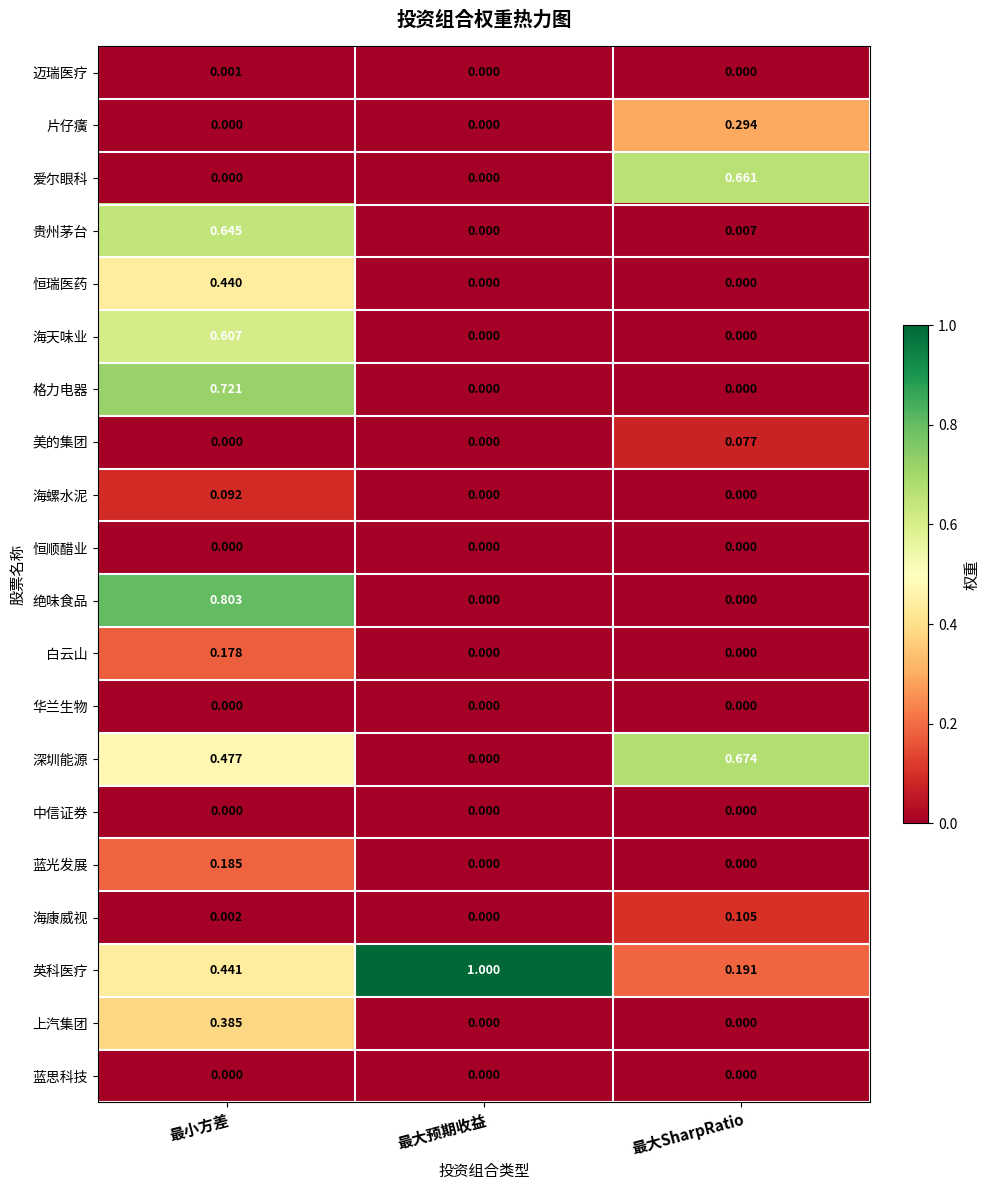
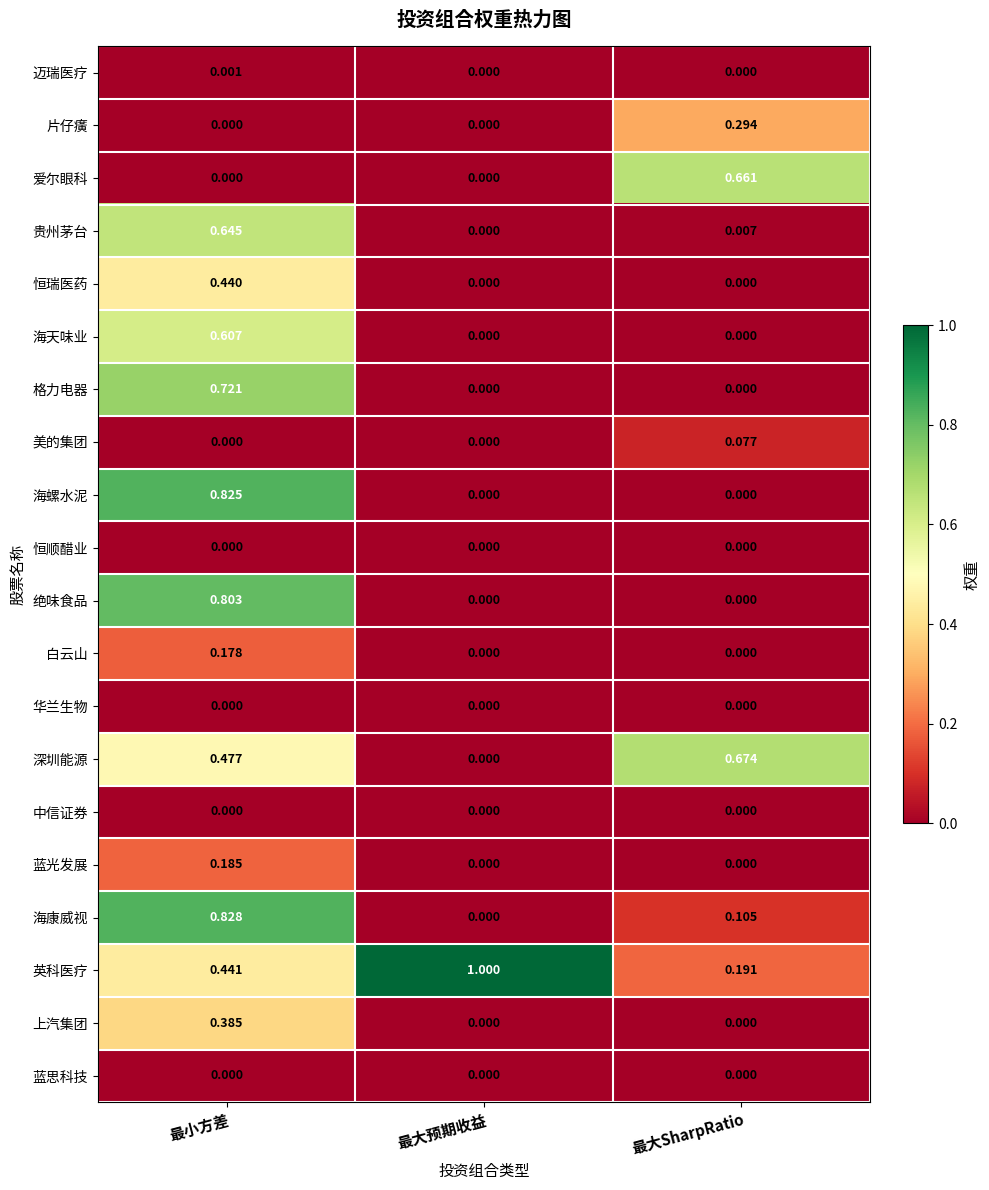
海螺水泥, 最小方差: 0.092 -> 0.825
海康威视, 最小方差: 0.002 -> 0.828
